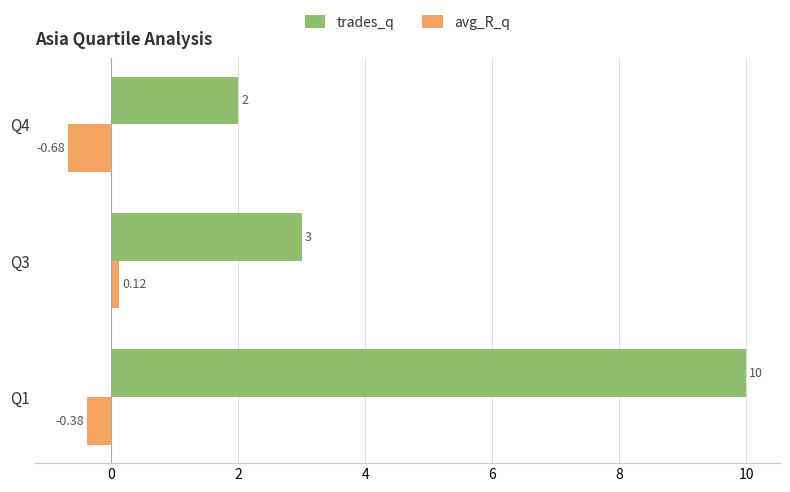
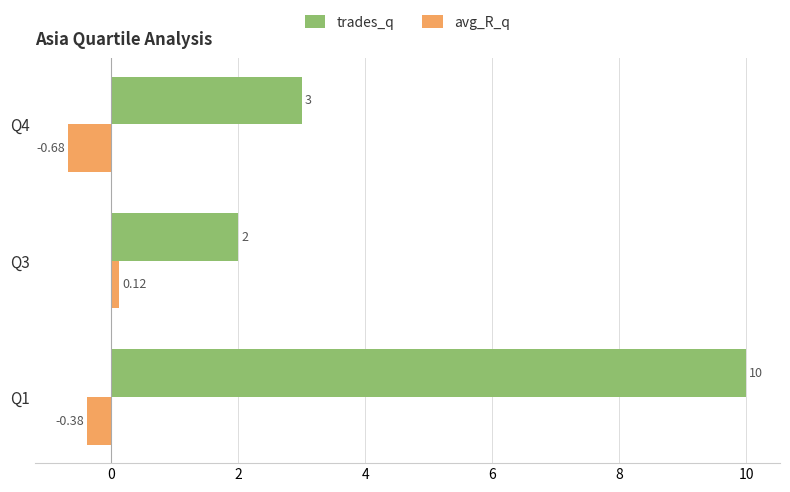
trades_q, Q4: 2 -> 3
trades_q, Q3: 3 -> 2
